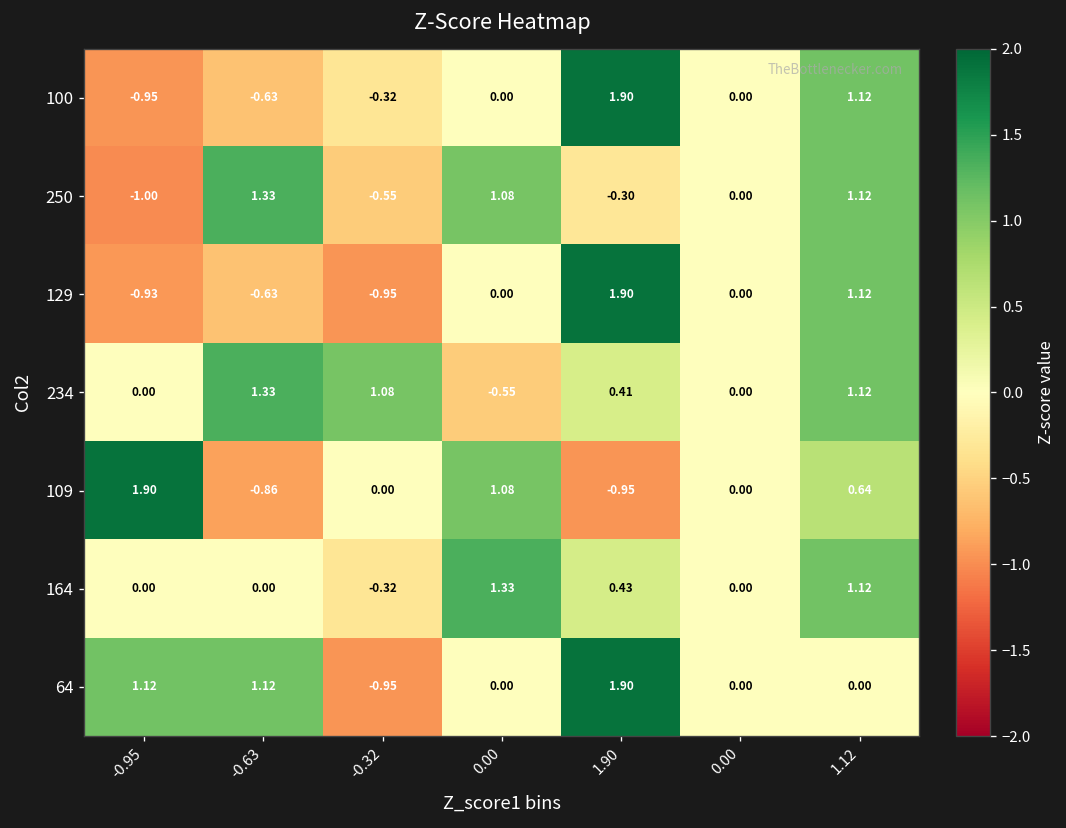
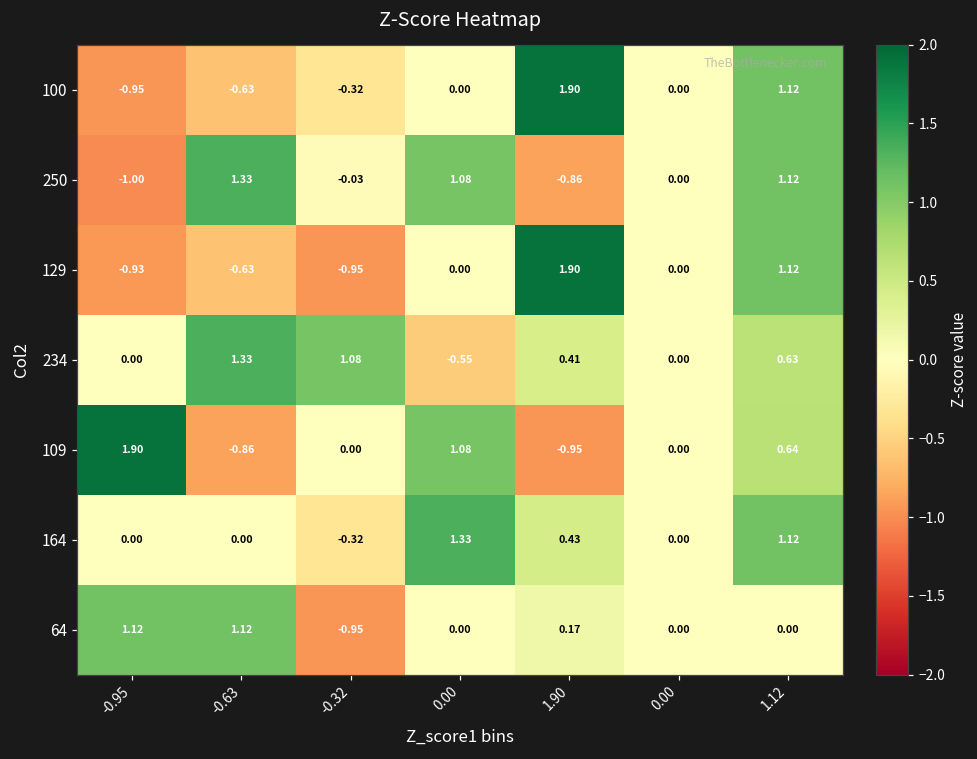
250, -0.32: -0.55 -> -0.03
250, 1.90: -0.30 -> -0.86
234, 1.12: 1.12 -> 0.63
64, 1.90: 1.90 -> 0.17
